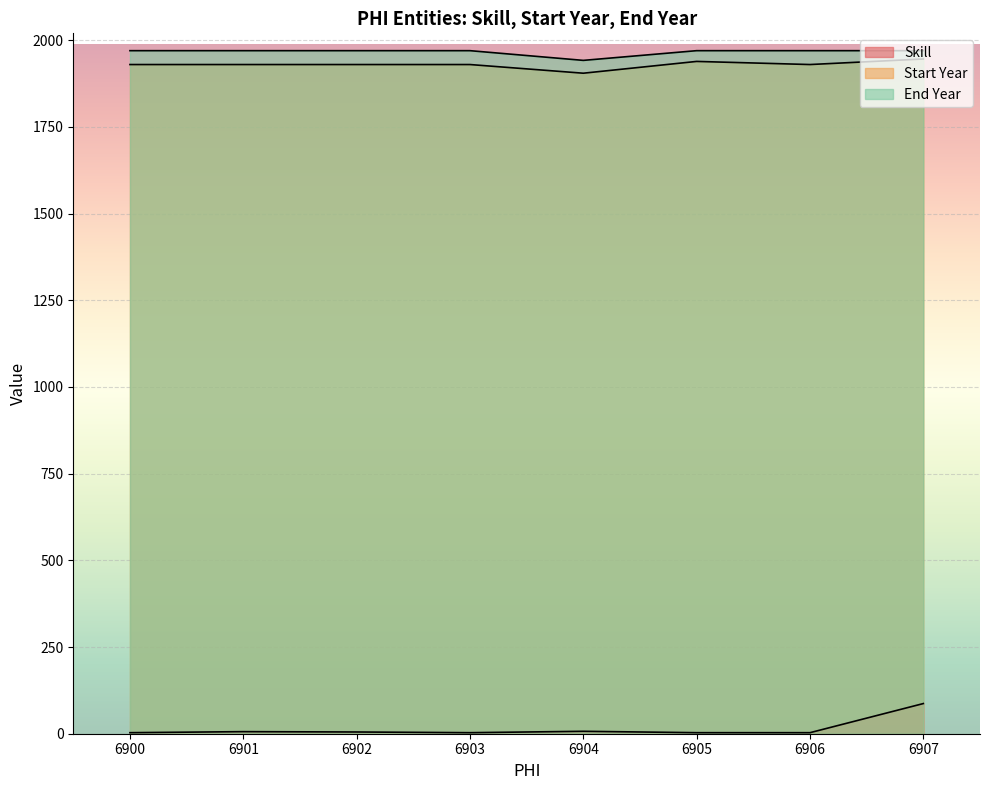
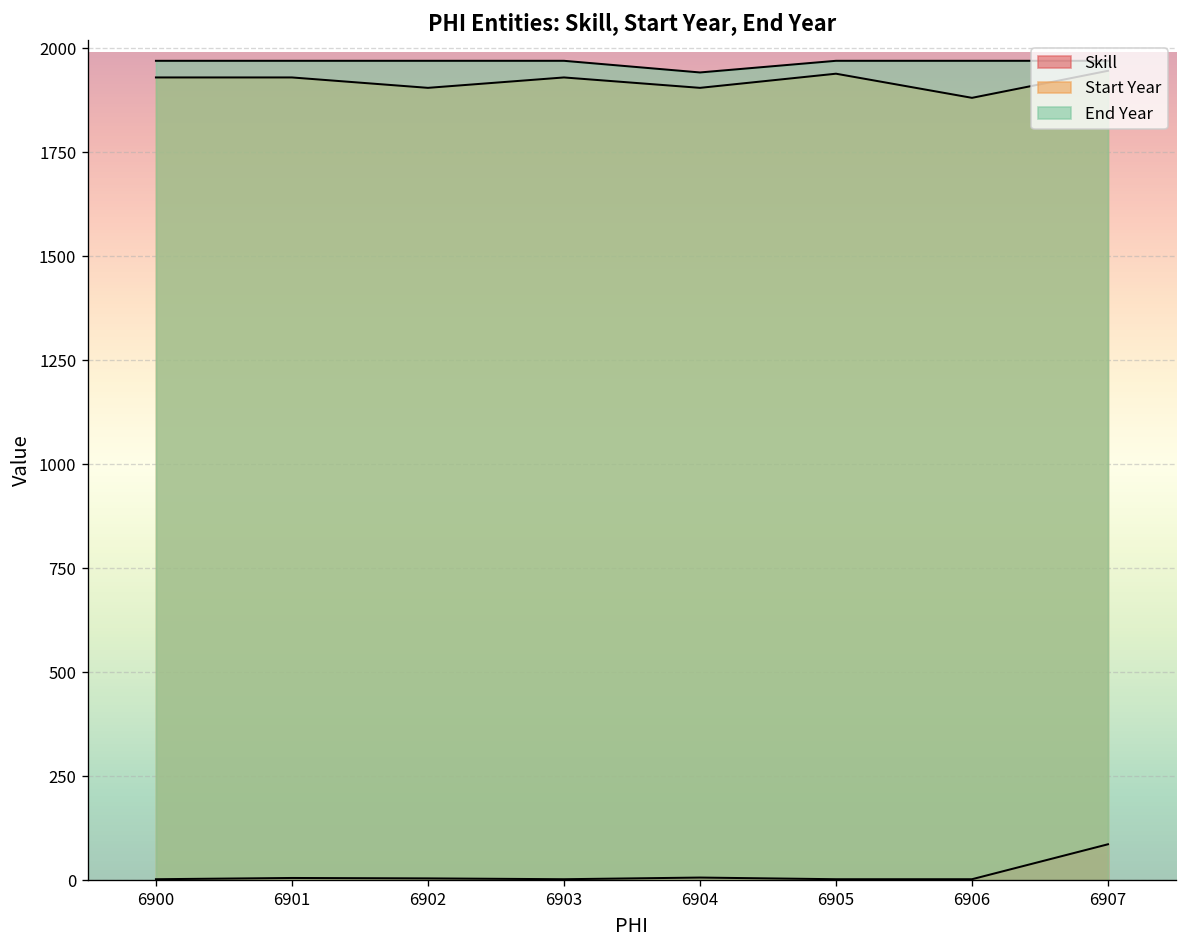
Start Year, 6902: 1930 -> 1910
Start Year, 6906: 1930 -> 1880
